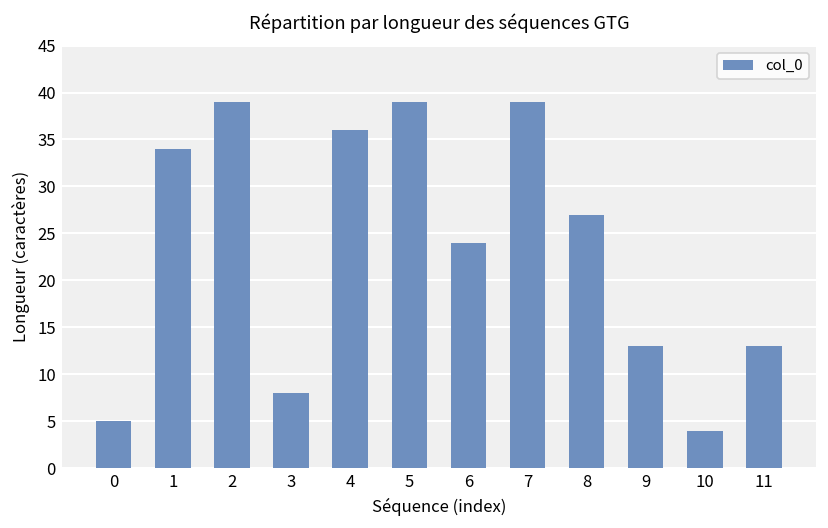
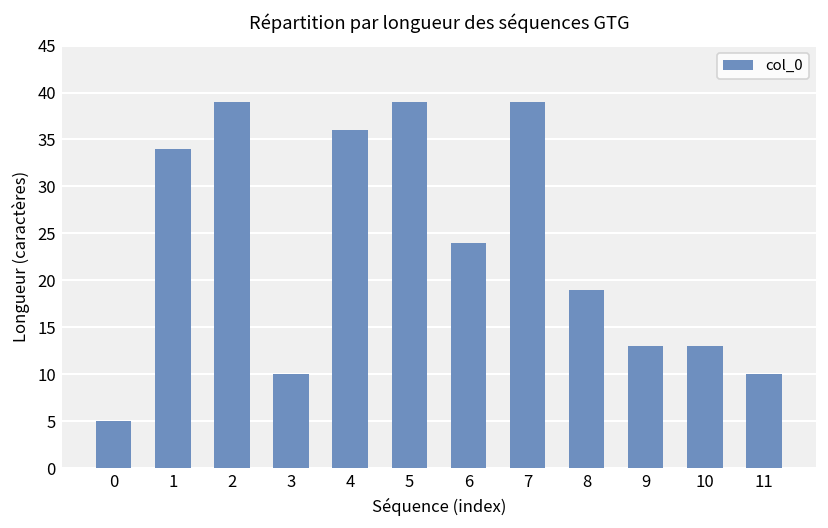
3: 8 -> 10
8: 27 -> 19
10: 4 -> 13
11: 13 -> 10
